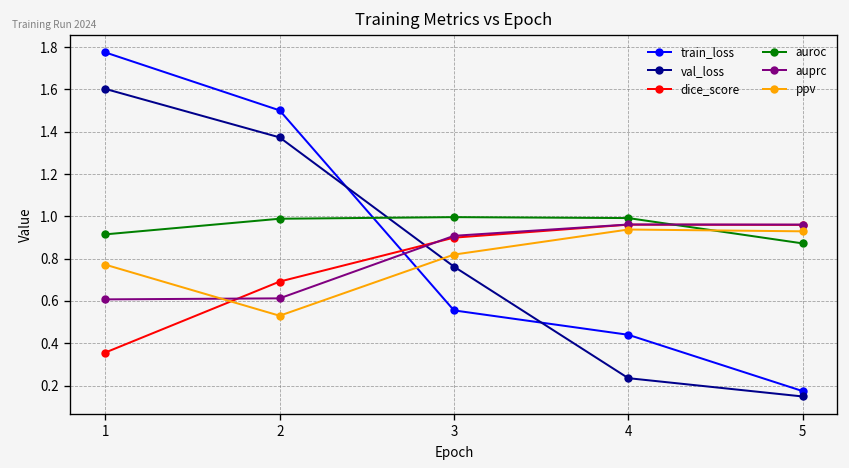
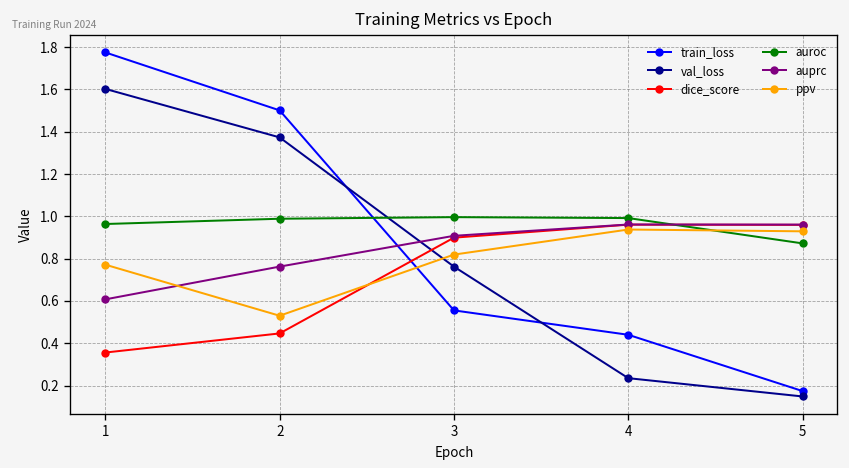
auroc, 1: 0.91 -> 0.96
dice_score, 2: 0.69 -> 0.45
auprc, 2: 0.61 -> 0.76
